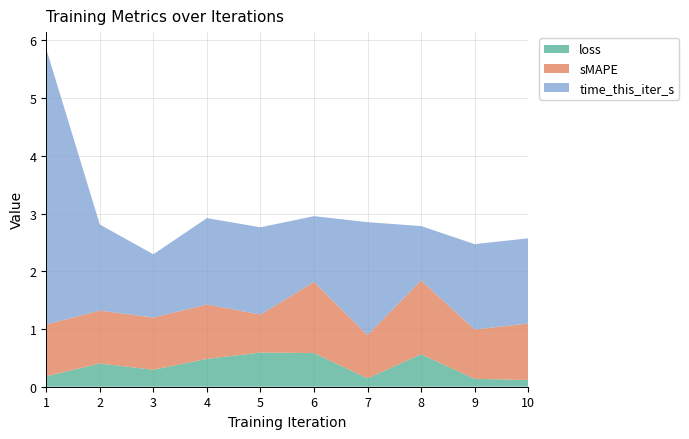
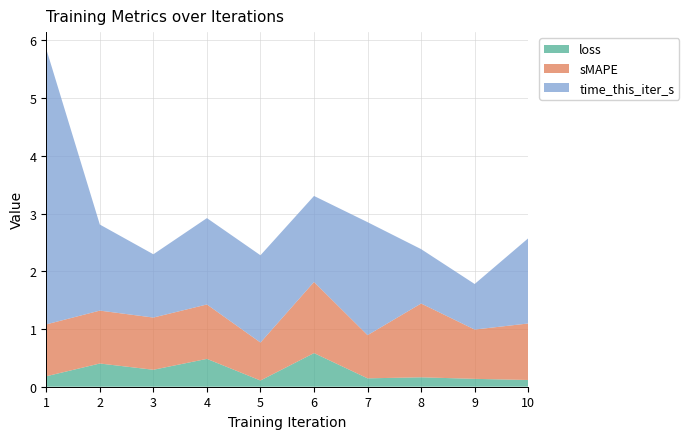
loss, 5: 0.6 -> 0.1
time_this_iter_s, 6: 1.1 -> 1.5
loss, 8: 0.6 -> 0.2
time_this_iter_s, 9: 1.5 -> 0.8
